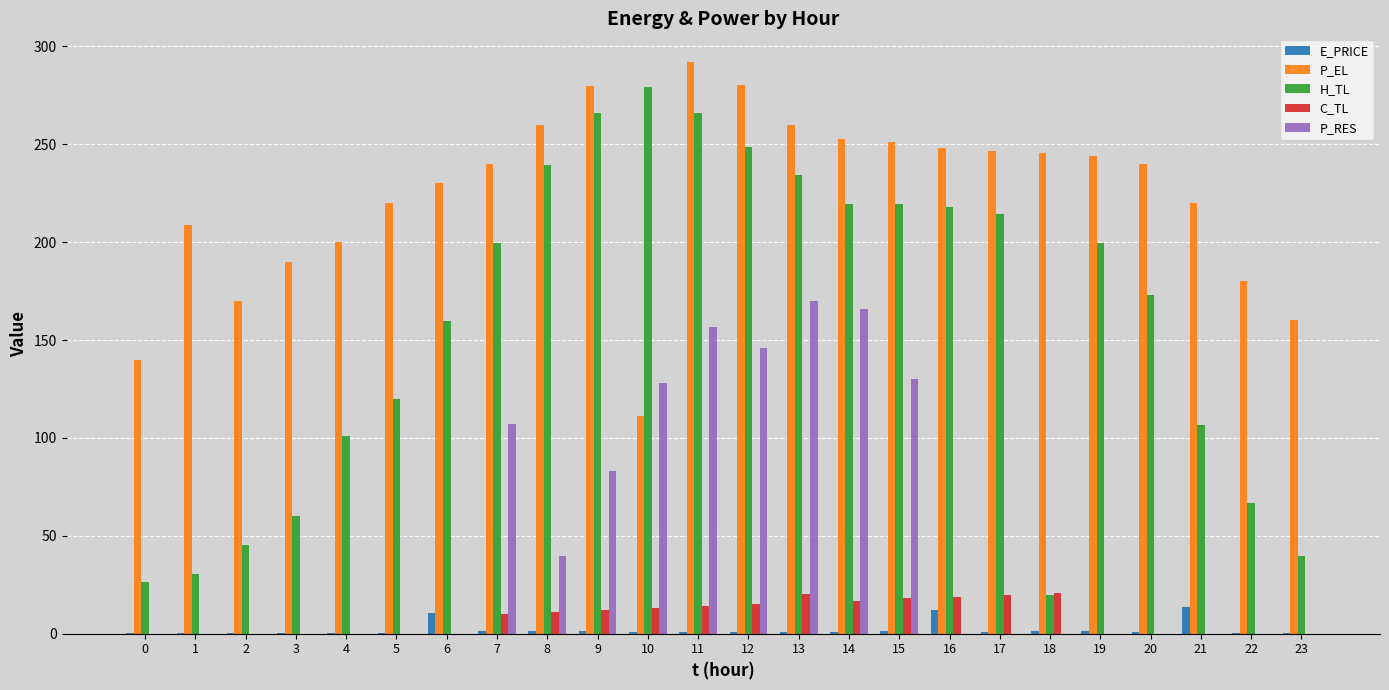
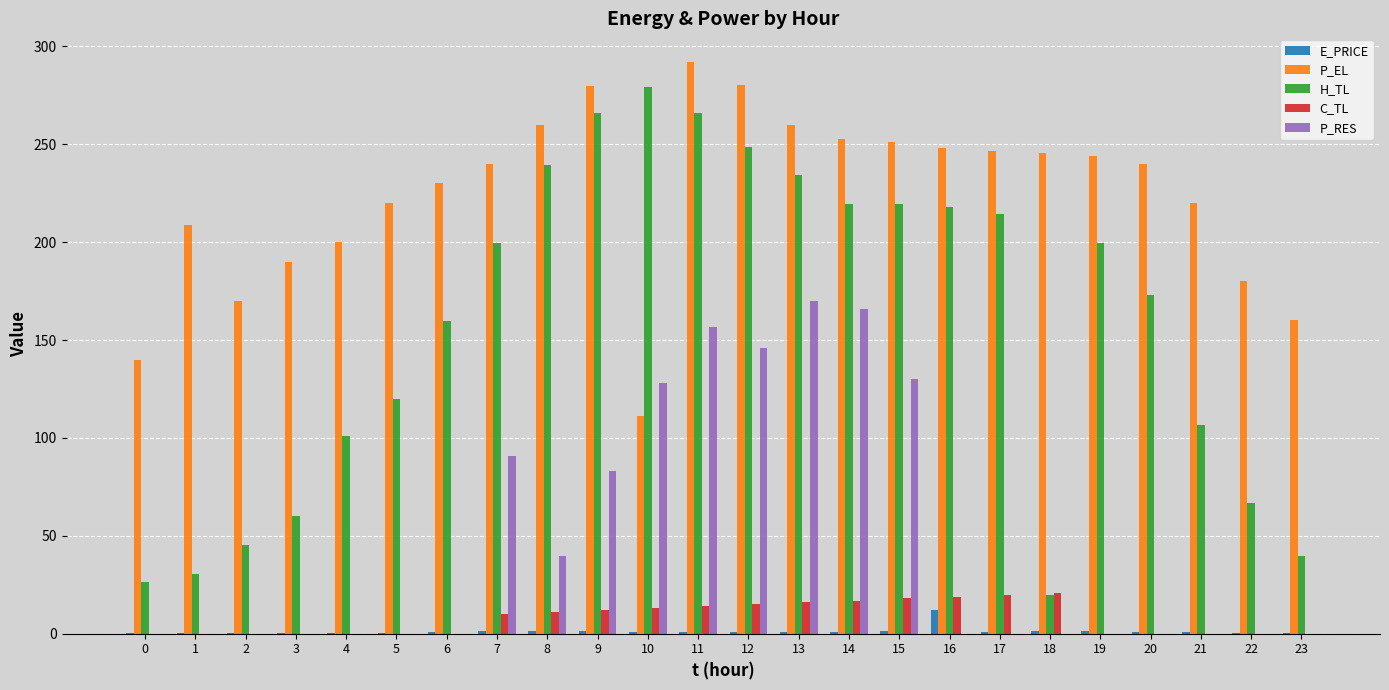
E_PRICE, 6: 10 -> 1
P_RES, 7: 107 -> 91
C_TL, 13: 20 -> 16
E_PRICE, 21: 13 -> 1
